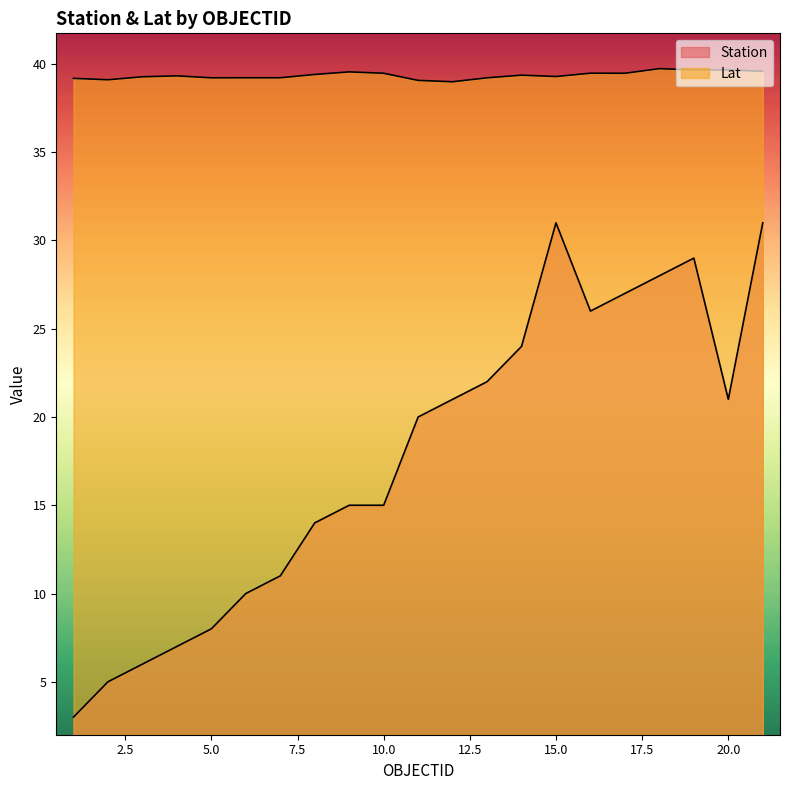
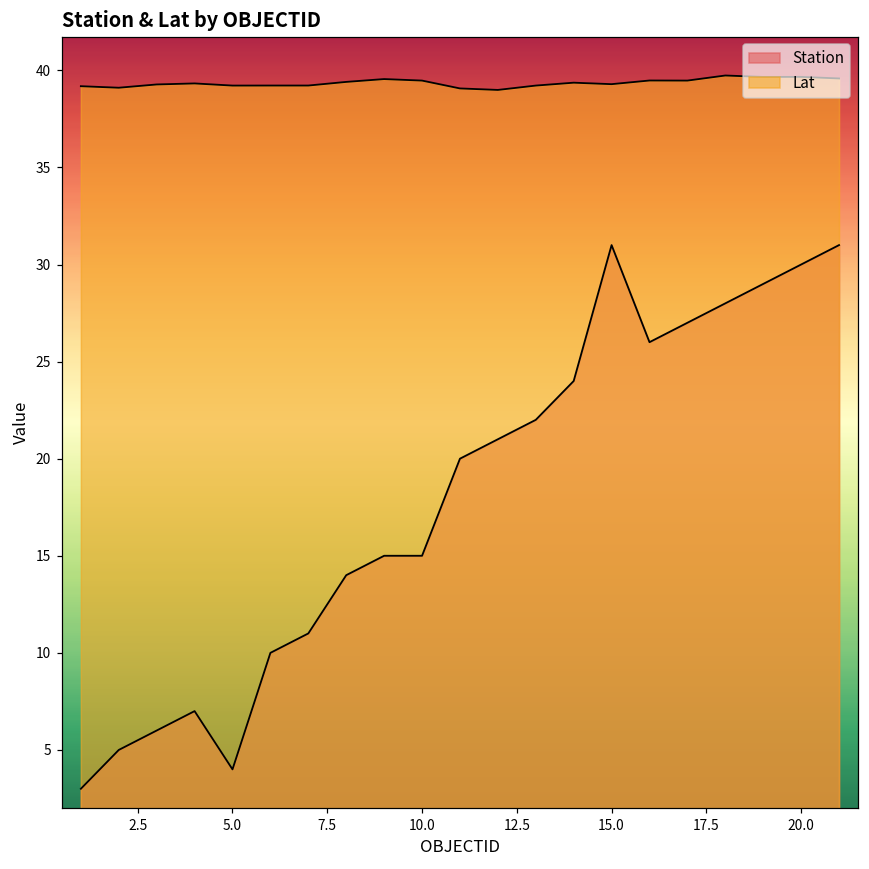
Station, 5.0: 8 -> 4
Station, 20.0: 21 -> 30
